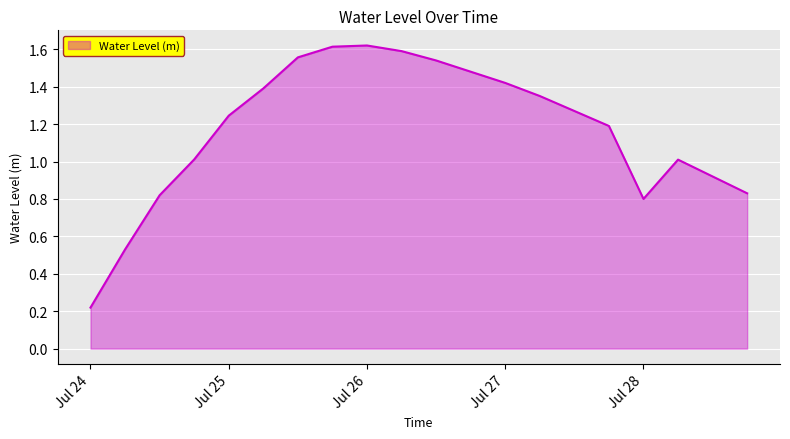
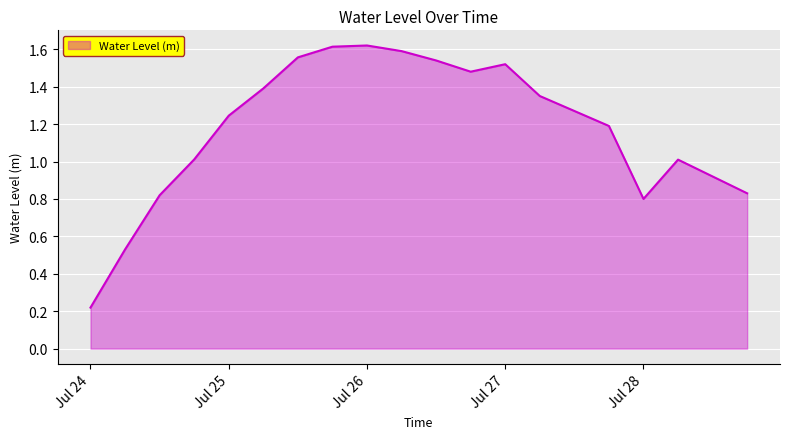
Jul 27: 1.42 -> 1.52
